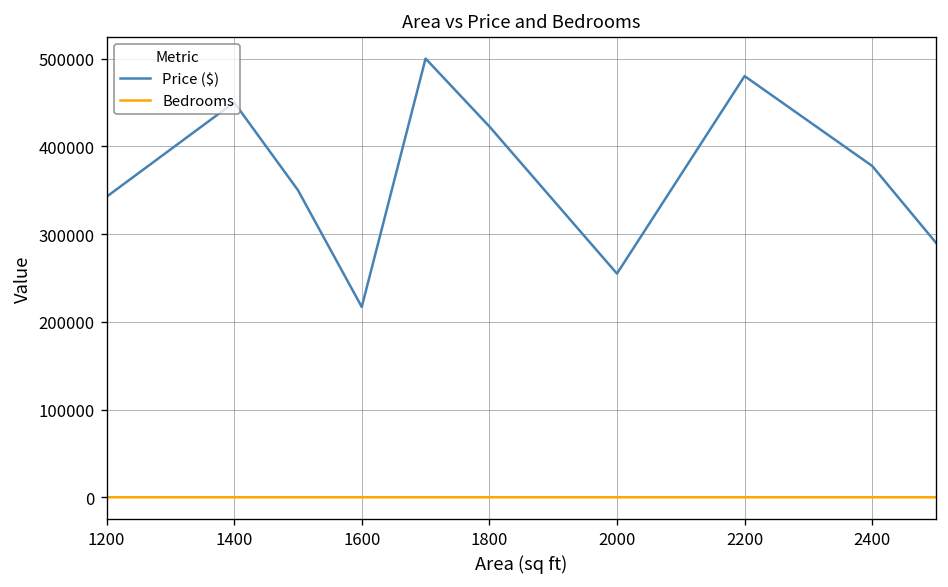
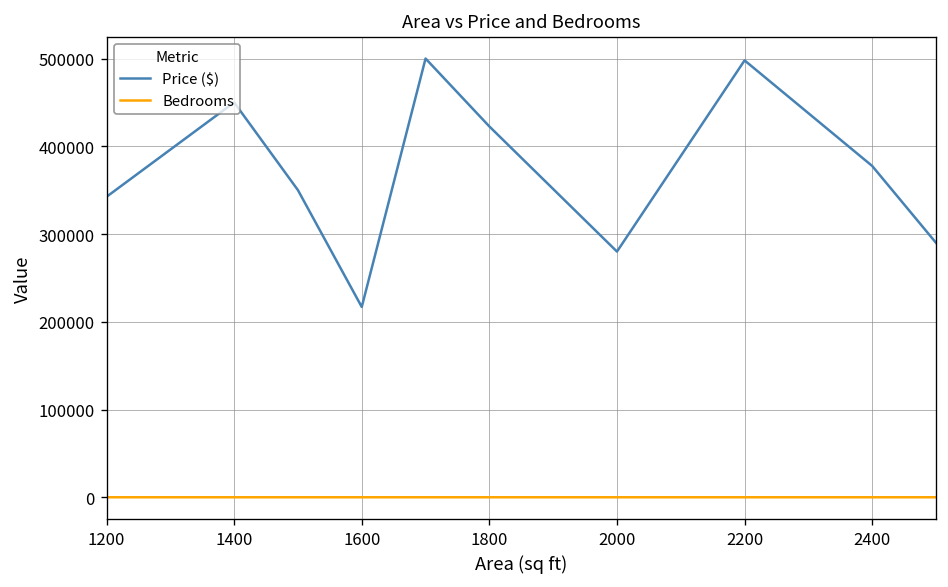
Price ($), 2000: 250000 -> 280000
Price ($), 2200: 480000 -> 500000
